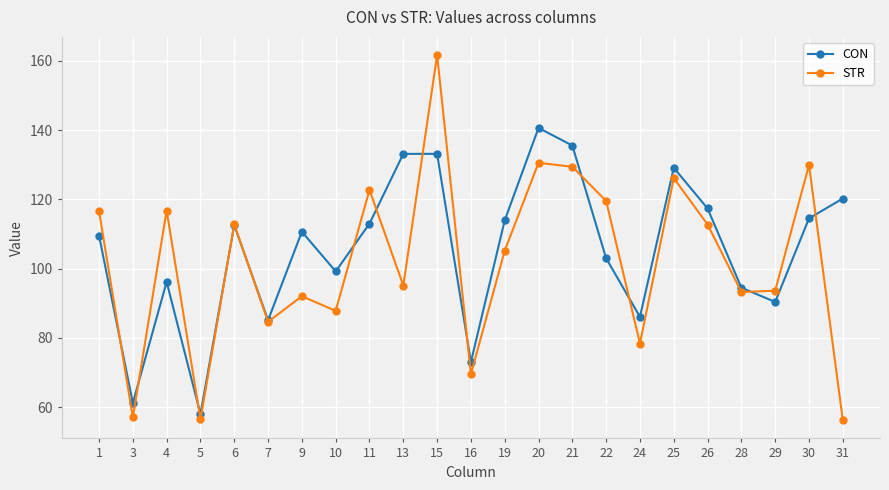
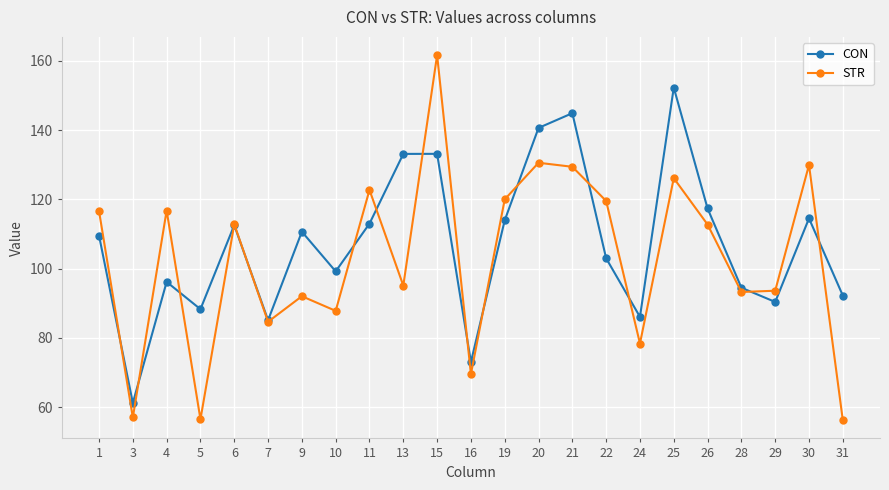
CON, 5: 58 -> 88
STR, 19: 105 -> 120
CON, 21: 136 -> 145
CON, 25: 129 -> 152
CON, 31: 120 -> 92
